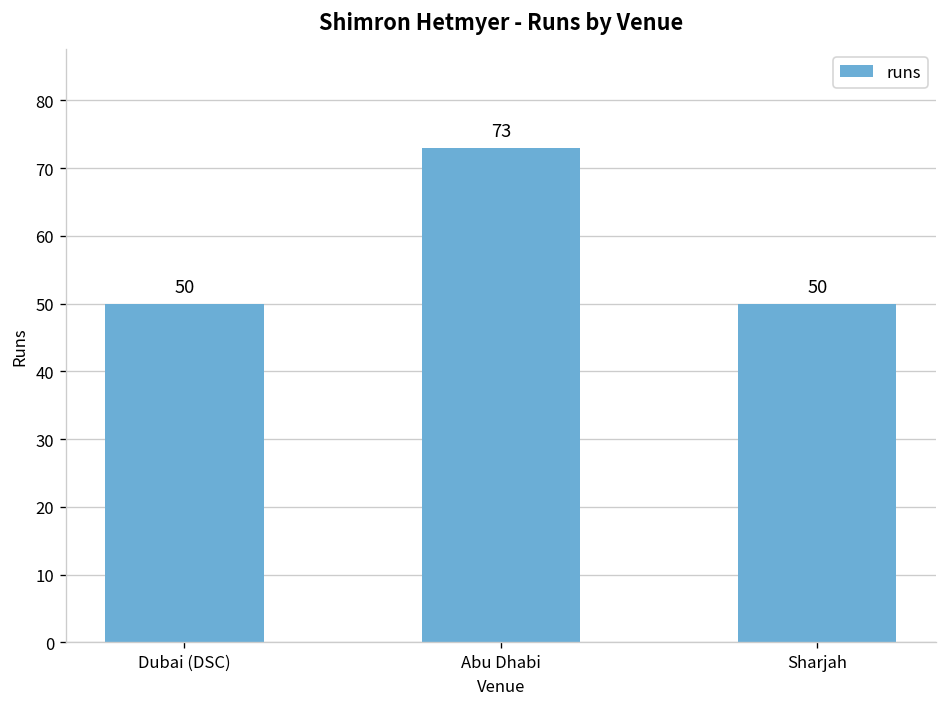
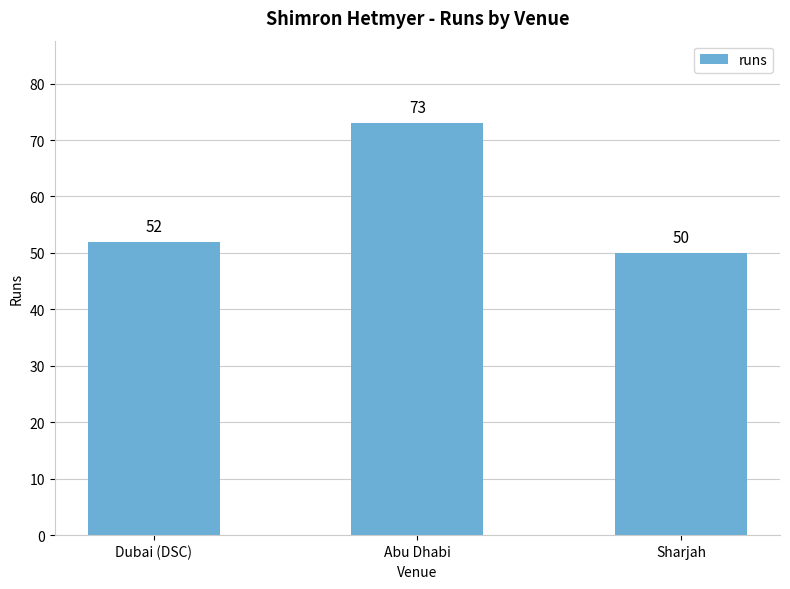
Dubai (DSC): 50 -> 52
